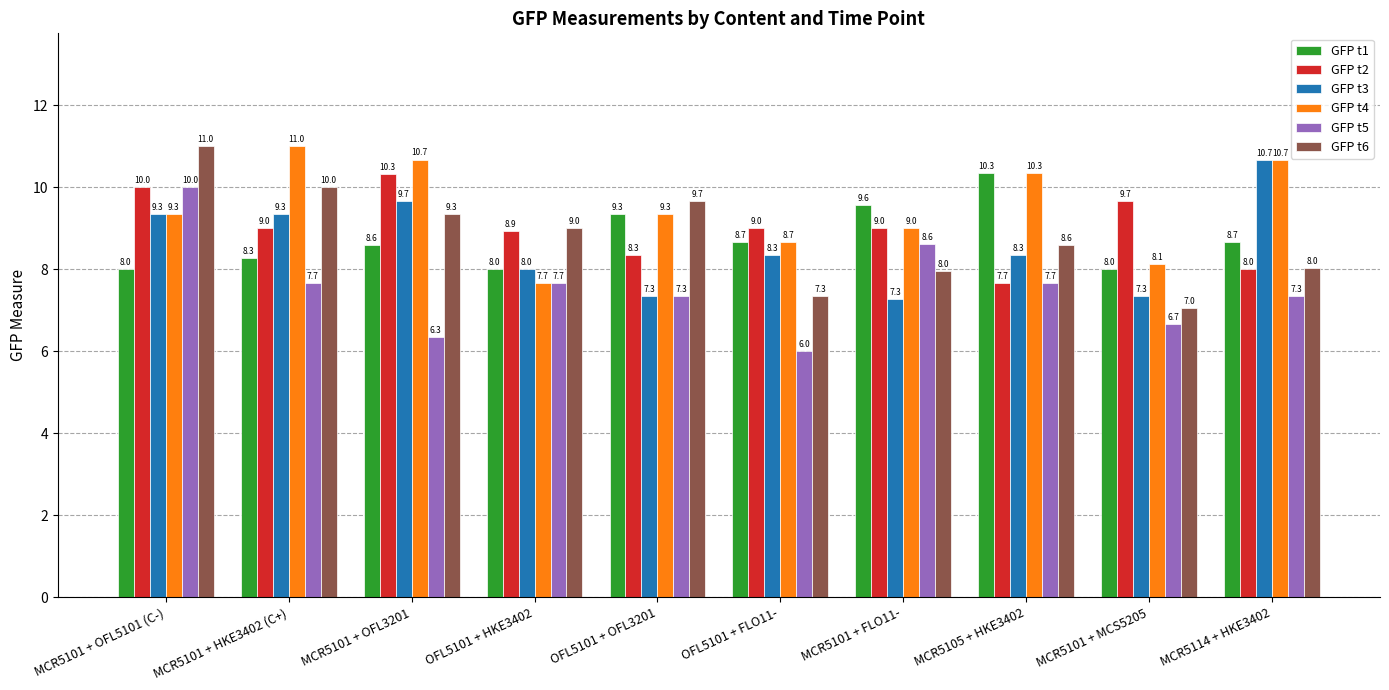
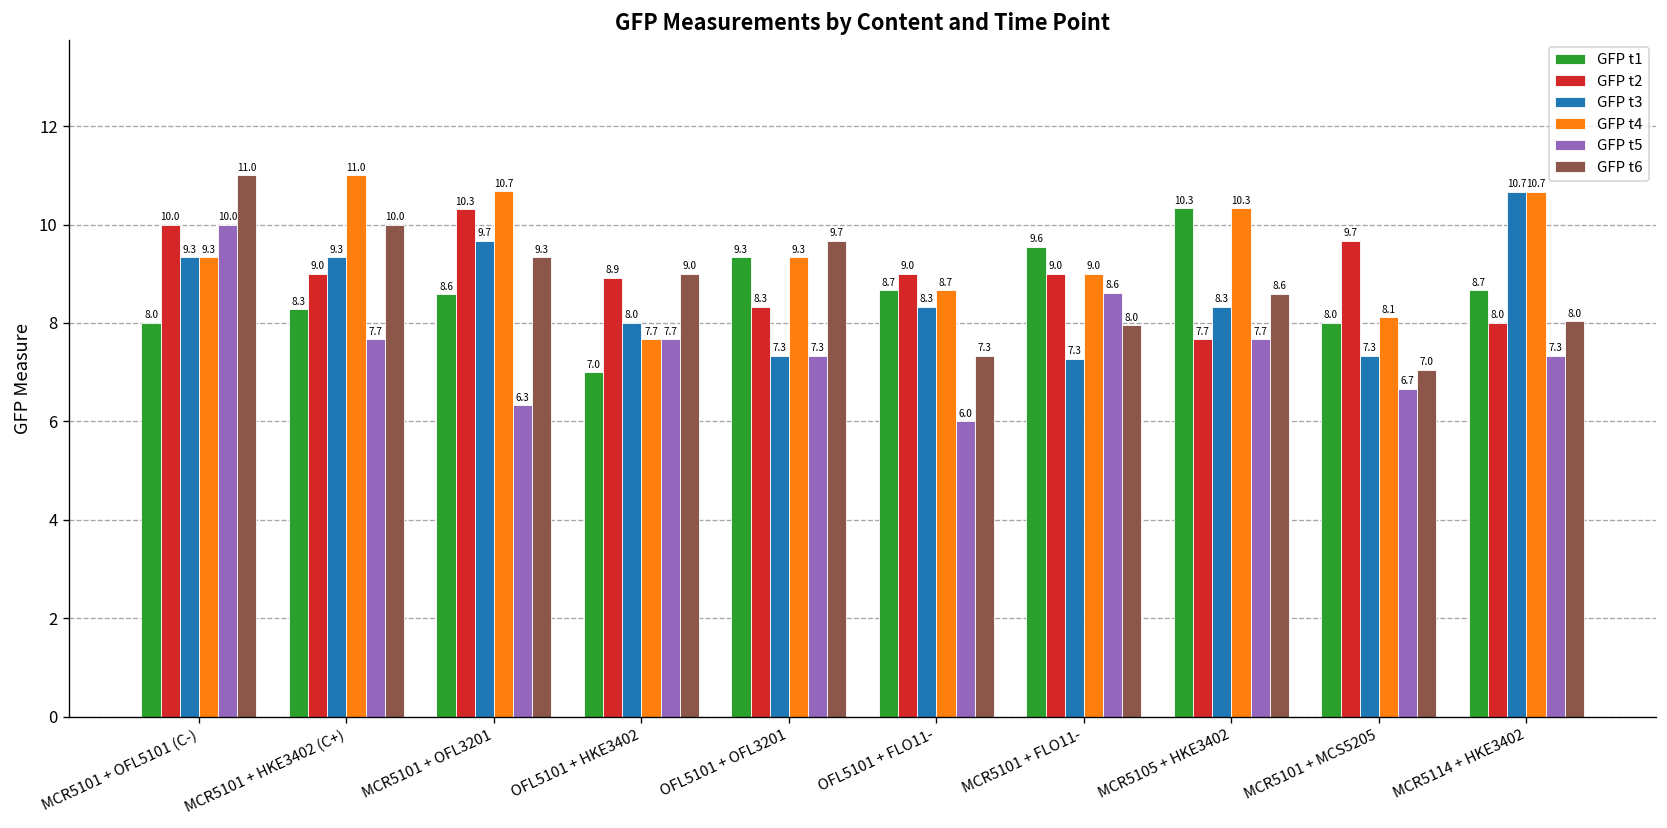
GFP t1, OFL5101 + HKE3402: 8.0 -> 7.0
